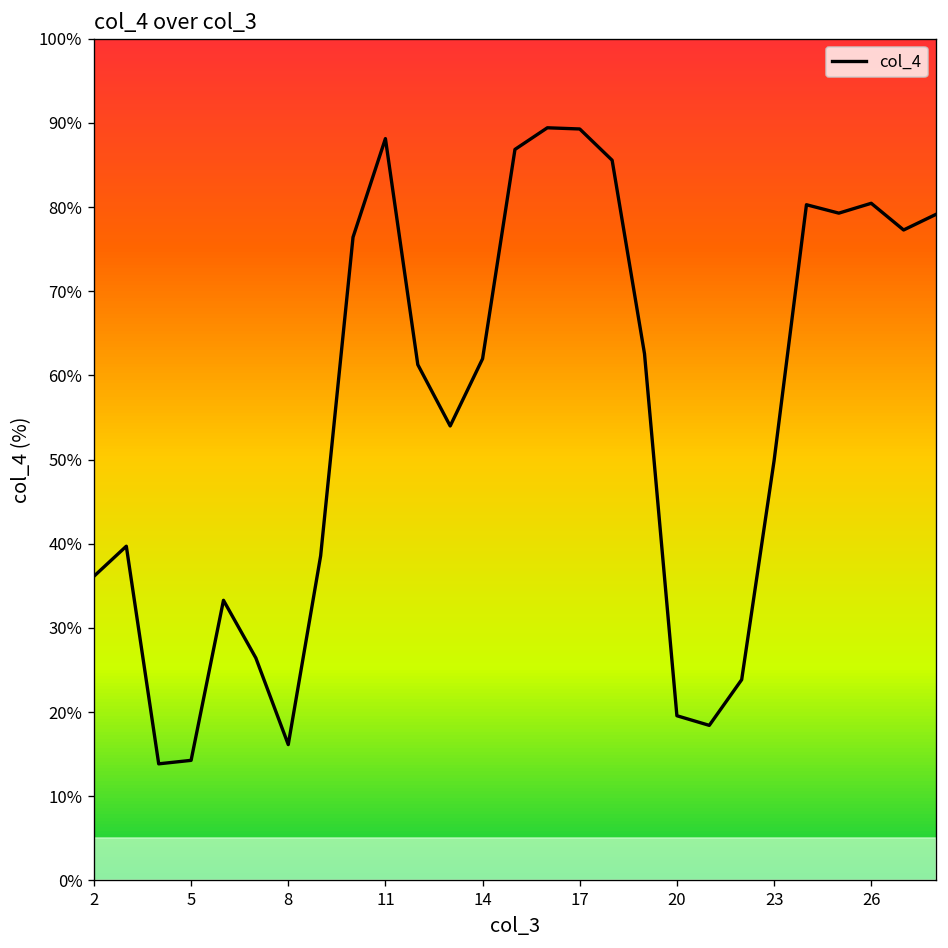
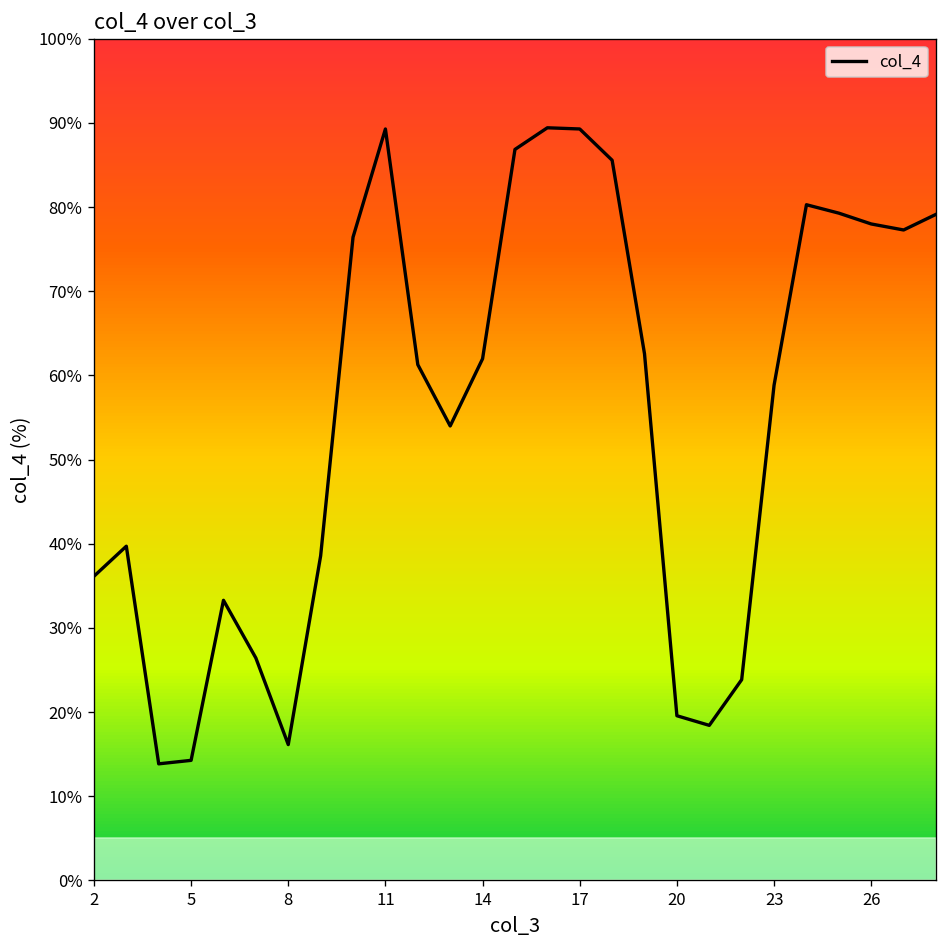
11: 88% -> 89%
23: 50% -> 59%
26: 80% -> 78%
